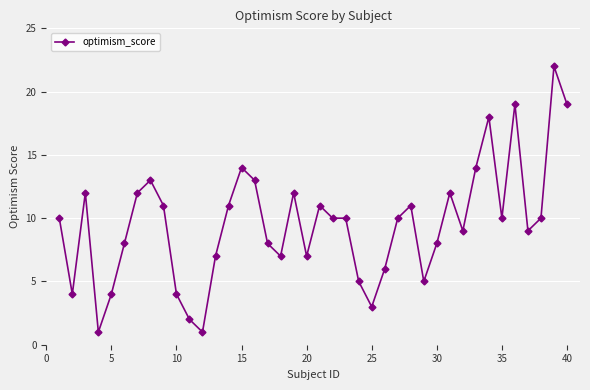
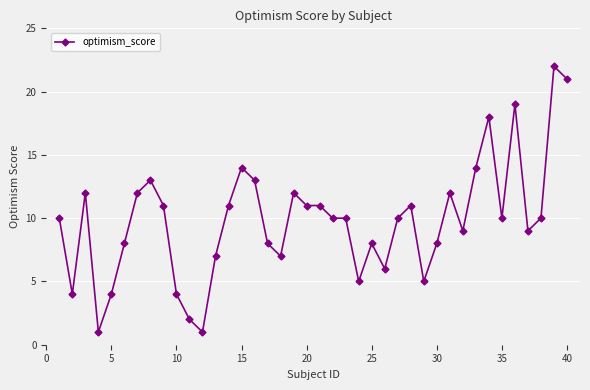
20: 7 -> 11
25: 3 -> 8
40: 19 -> 21
